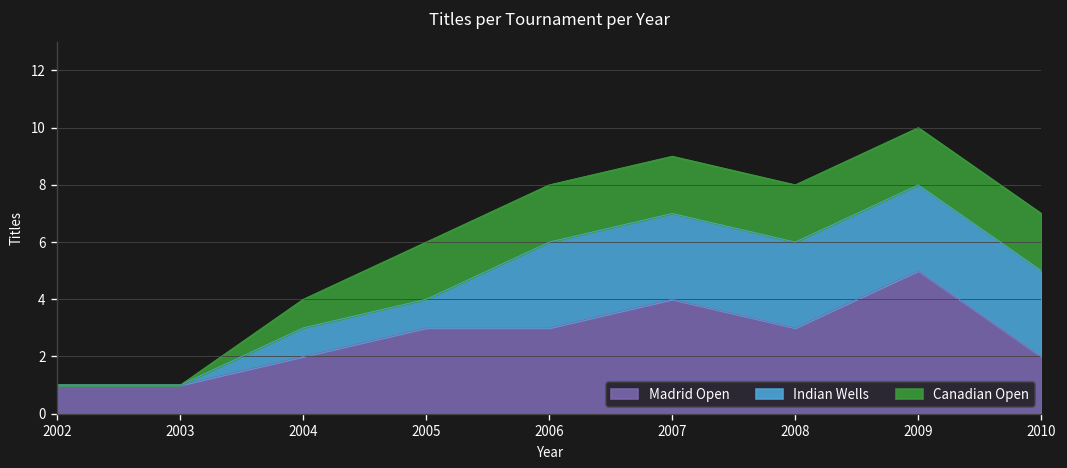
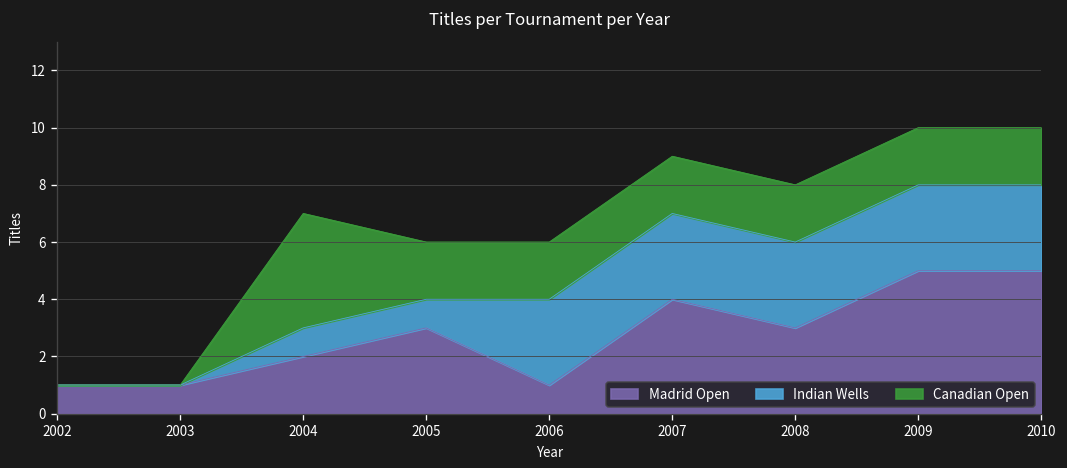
Canadian Open, 2004: 1 -> 4
Madrid Open, 2006: 3 -> 1
Madrid Open, 2010: 2 -> 5
